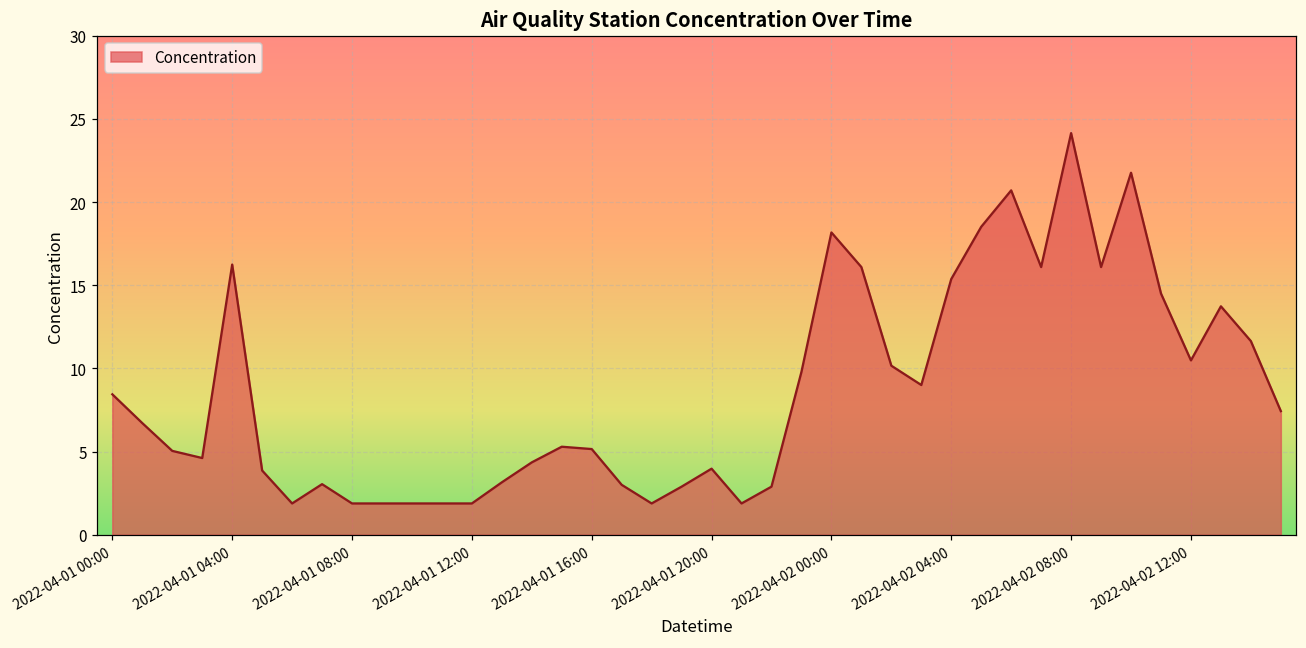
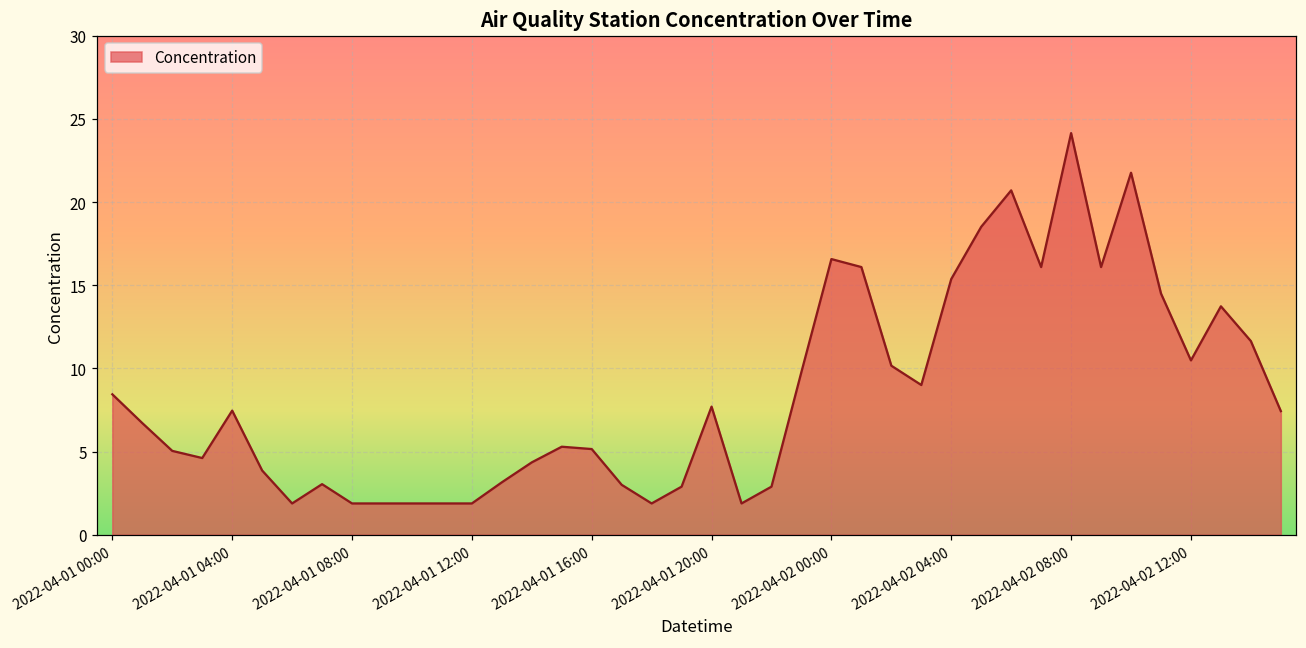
2022-04-01 04:00: 16.2 -> 7.5
2022-04-01 20:00: 4.0 -> 7.7
2022-04-02 00:00: 18.2 -> 16.6
